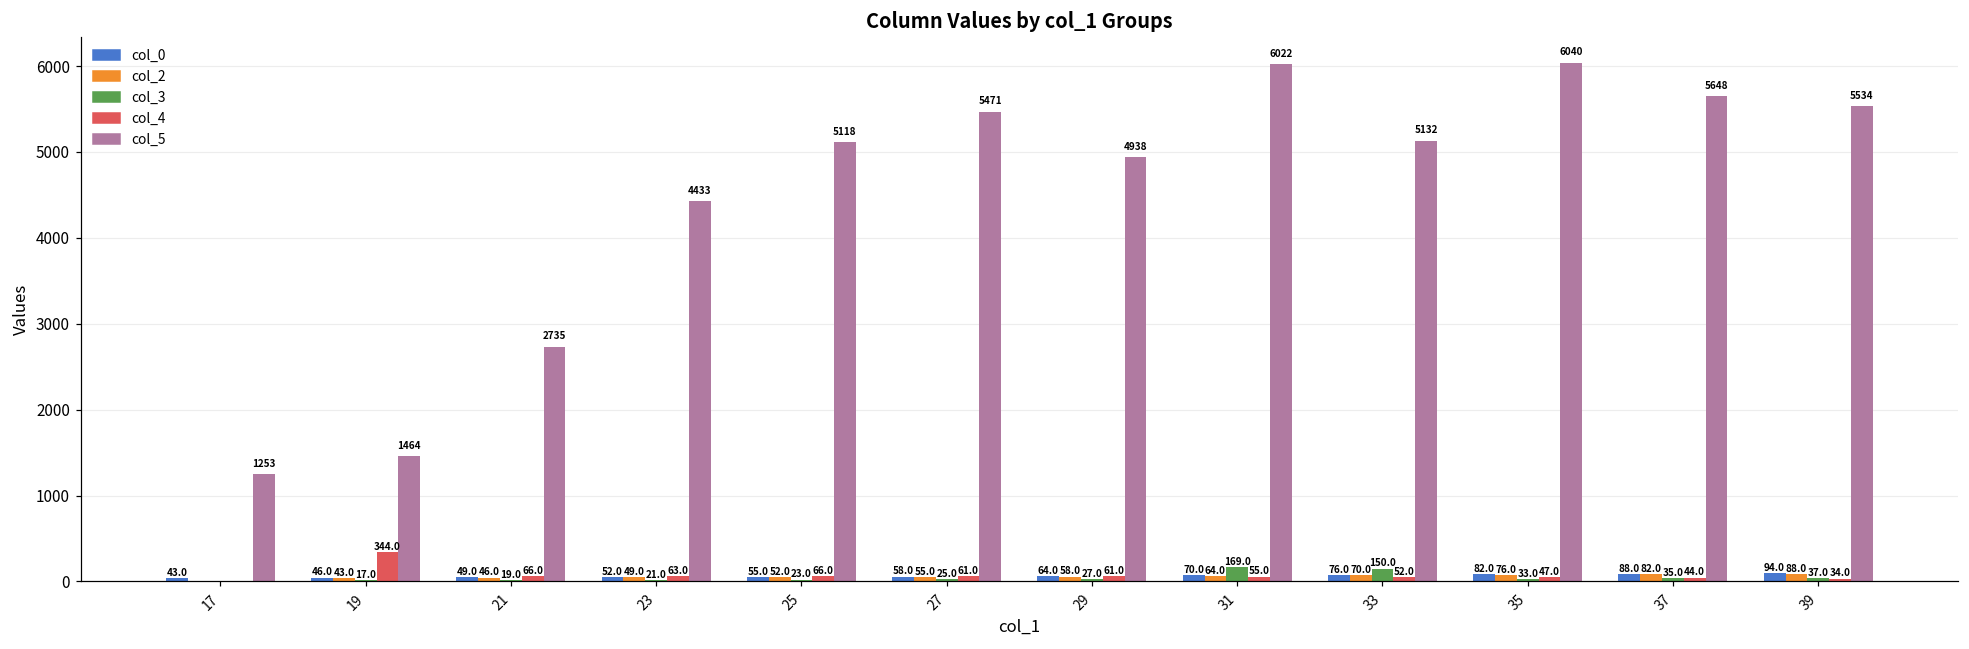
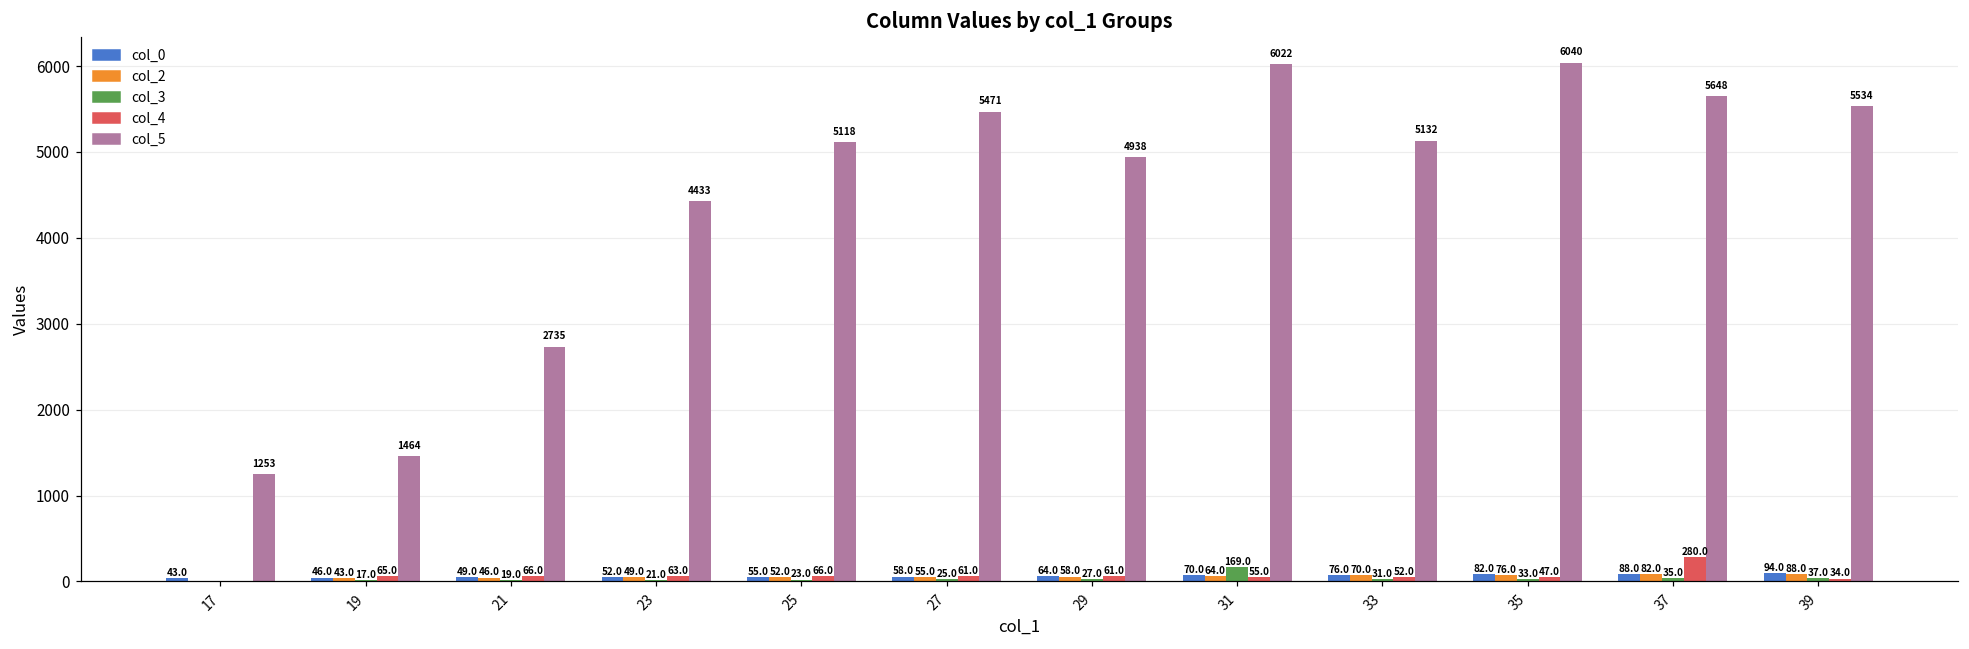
col_4, 19: 344.0 -> 65.0
col_3, 33: 150.0 -> 31.0
col_4, 37: 44.0 -> 280.0
